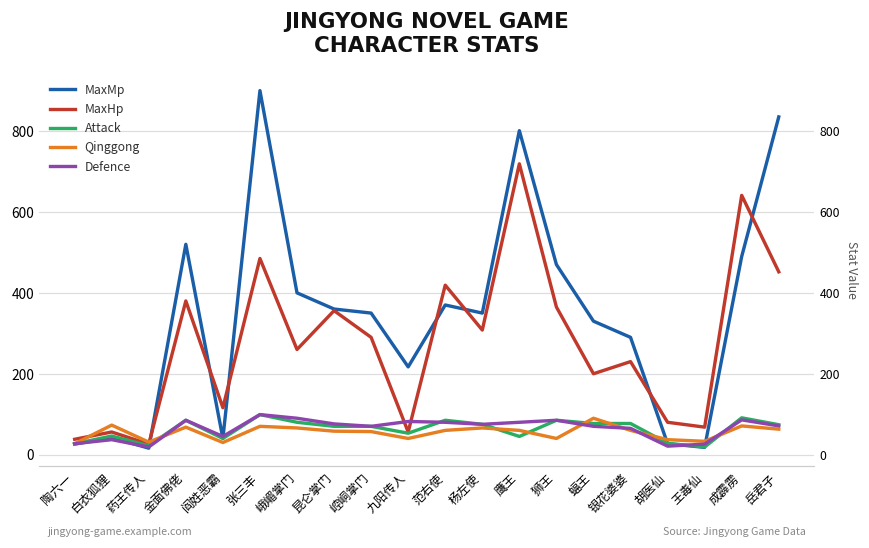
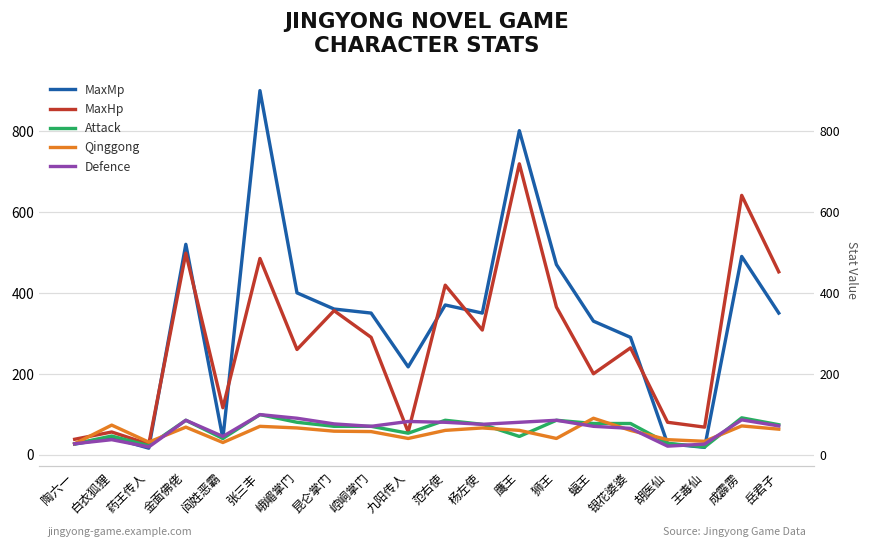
MaxHp, 金面佛佬: 380 -> 500
MaxHp, 银花婆婆: 230 -> 260
MaxMp, 岳君子: 840 -> 350
